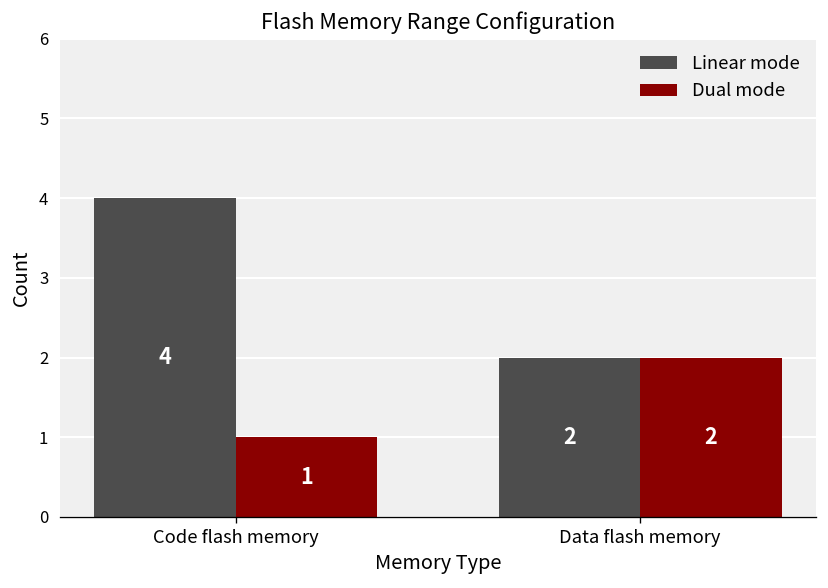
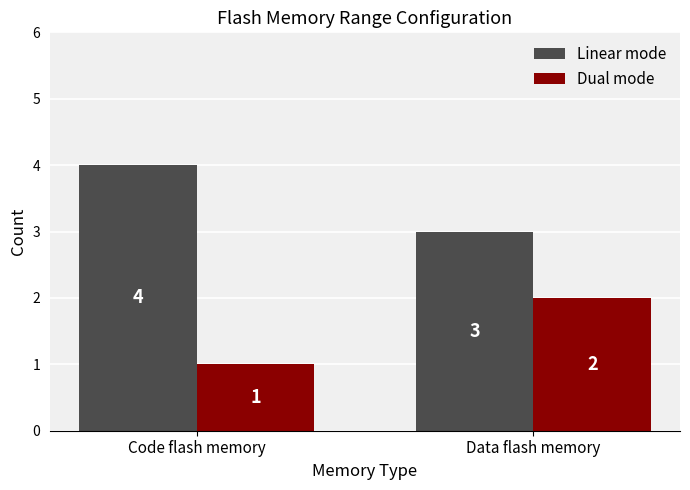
Linear mode, Data flash memory: 2 -> 3
